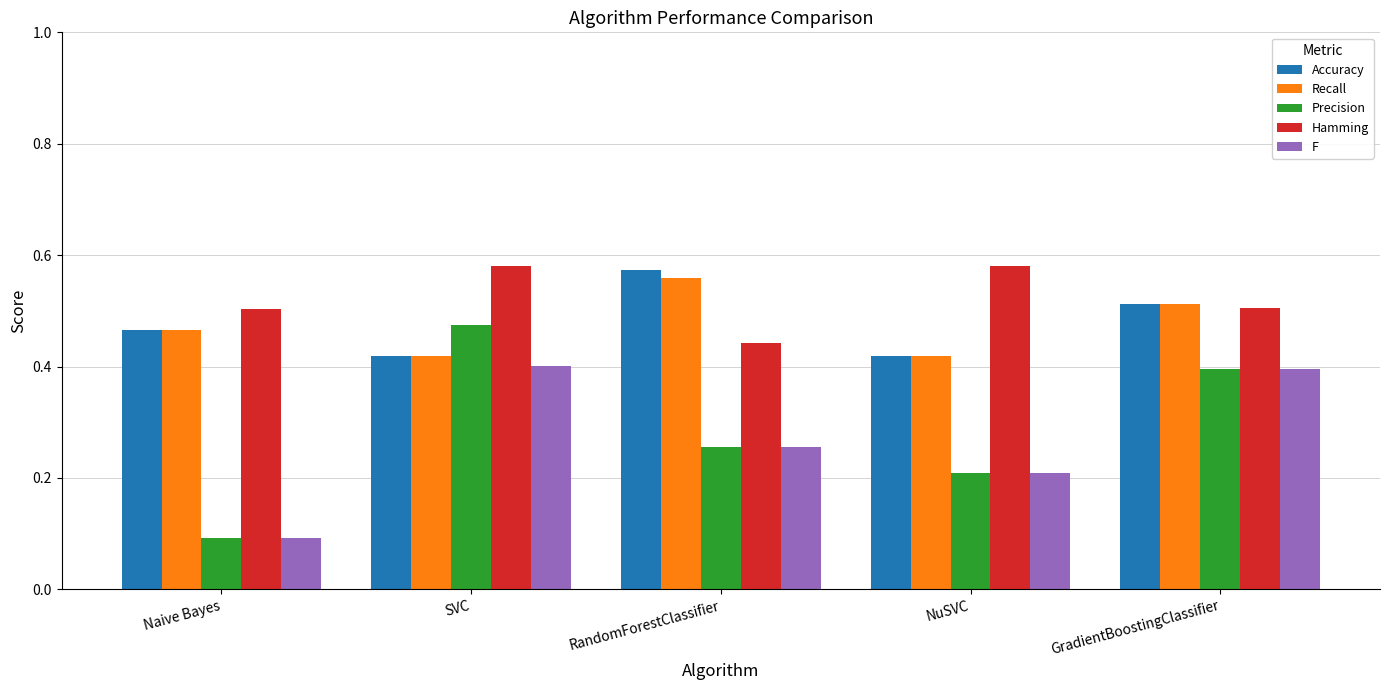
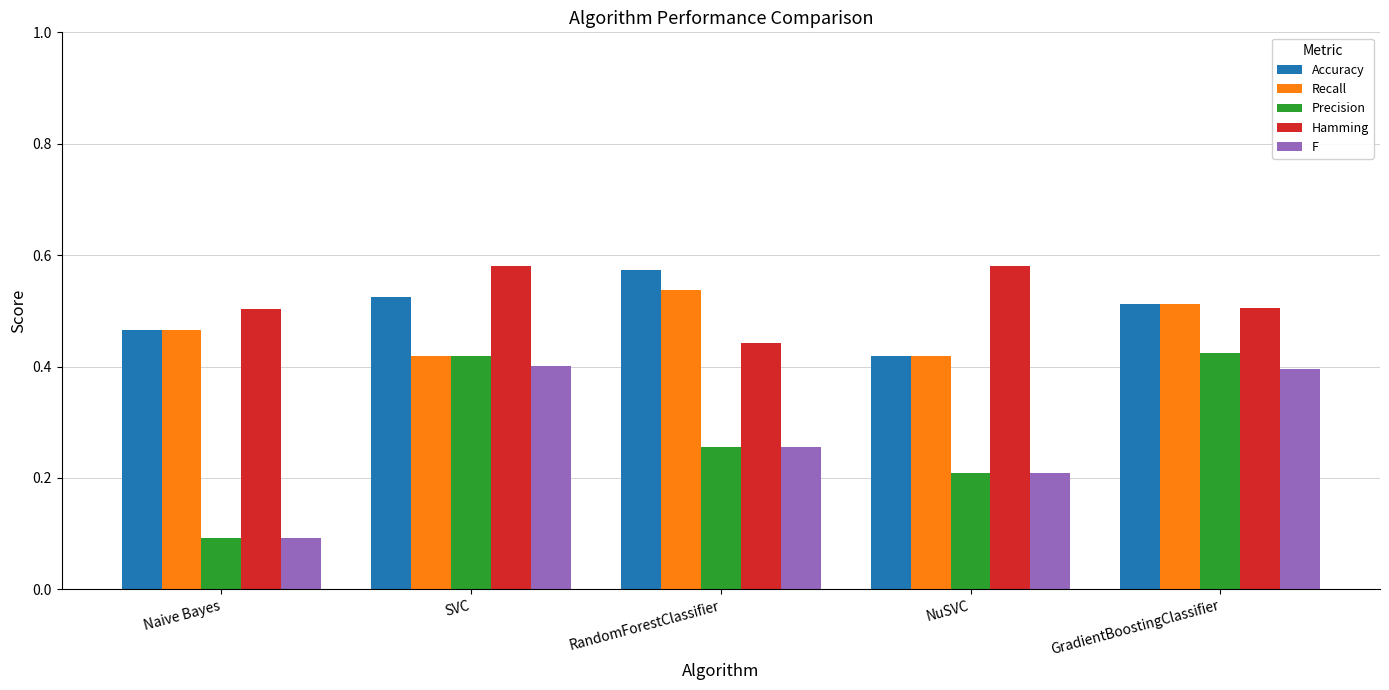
Accuracy, SVC: 0.42 -> 0.52
Precision, SVC: 0.48 -> 0.42
Recall, RandomForestClassifier: 0.56 -> 0.54
Precision, GradientBoostingClassifier: 0.40 -> 0.42
